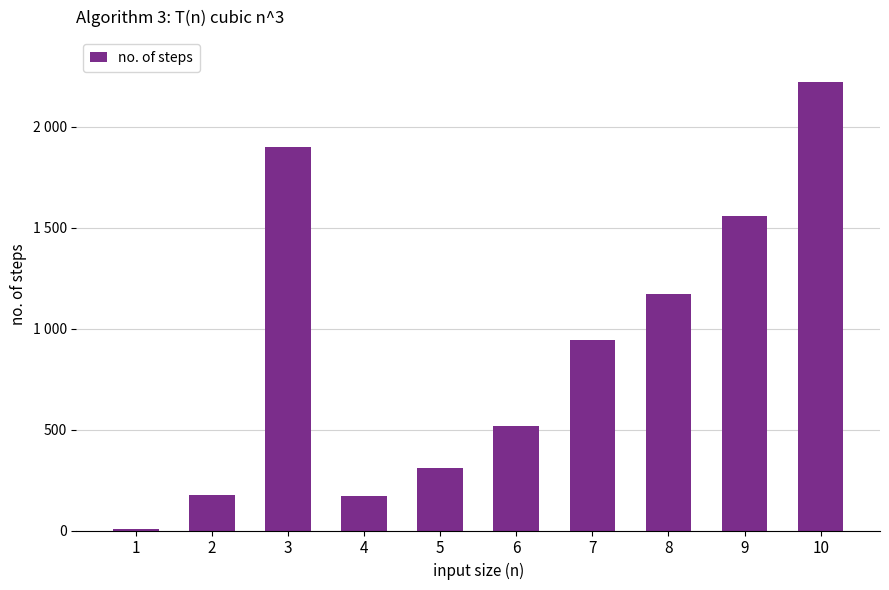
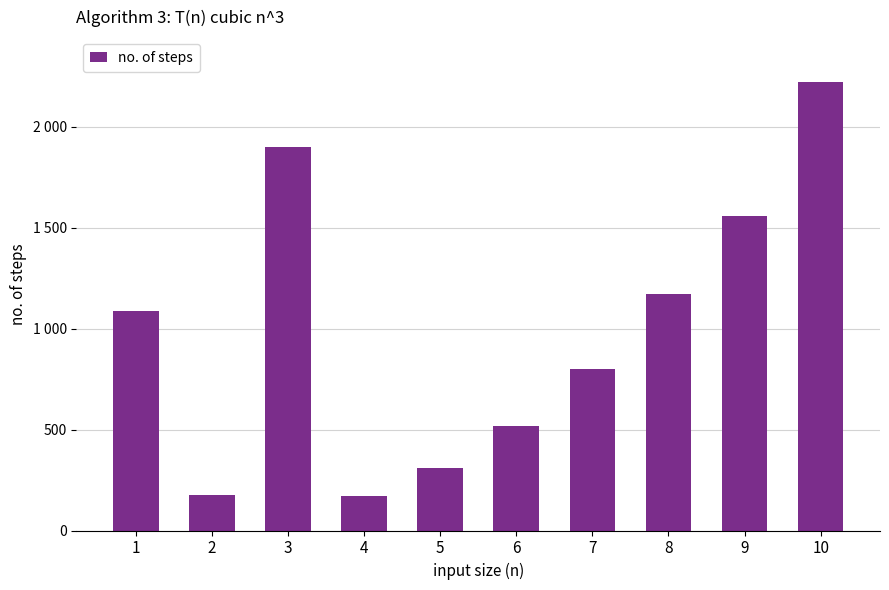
1: 10 -> 1090
7: 950 -> 800
